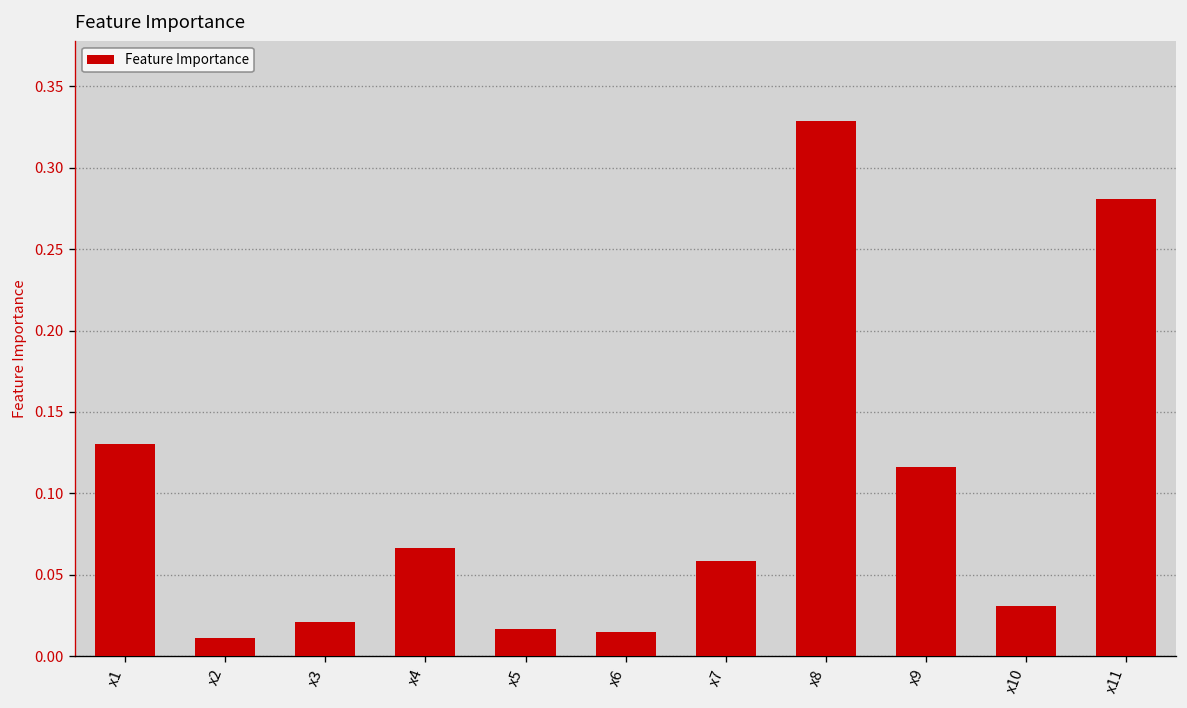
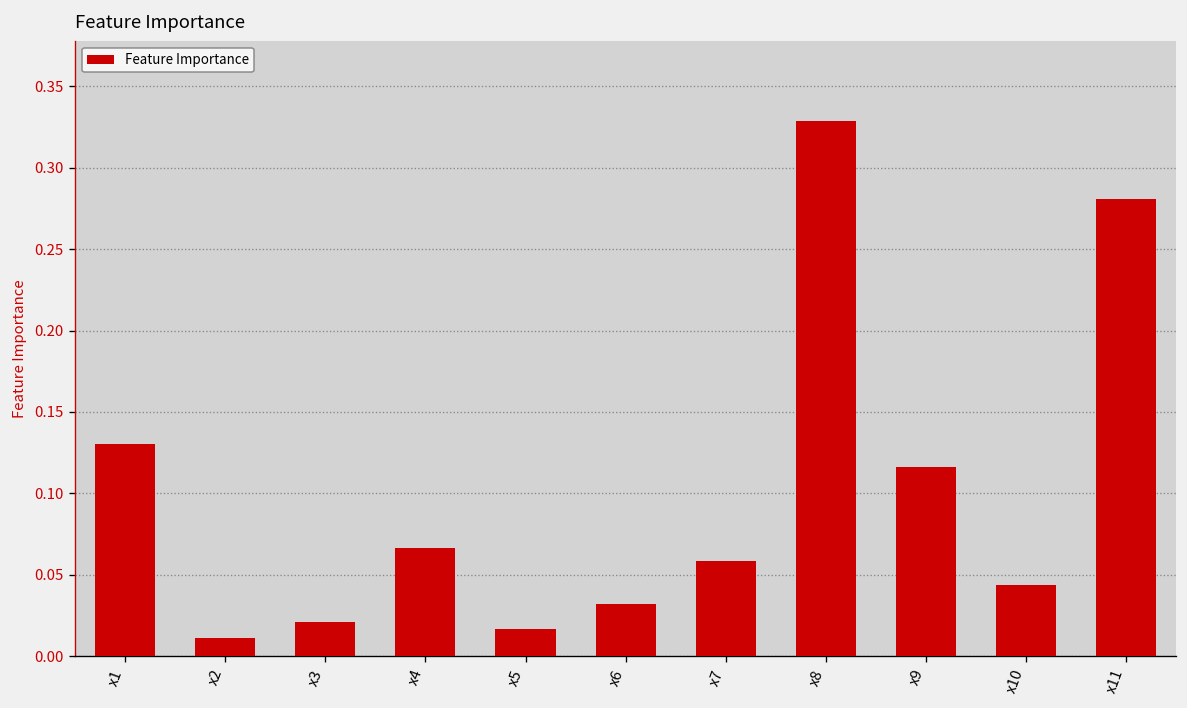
x6: 0.015 -> 0.032
x10: 0.031 -> 0.044
